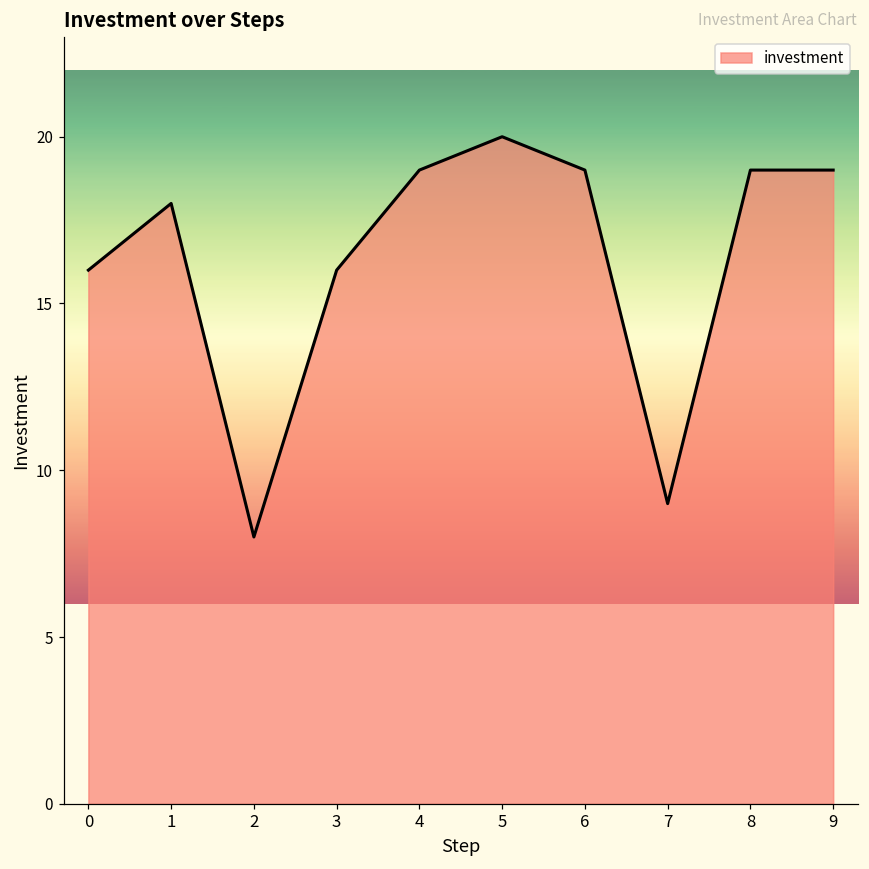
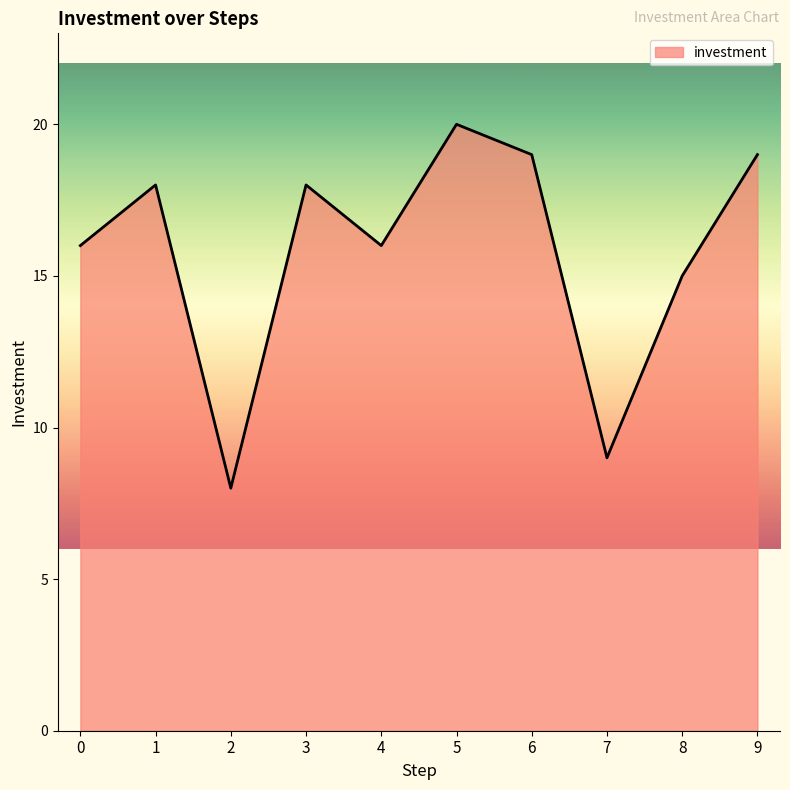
3: 16 -> 18
4: 19 -> 16
8: 19 -> 15
